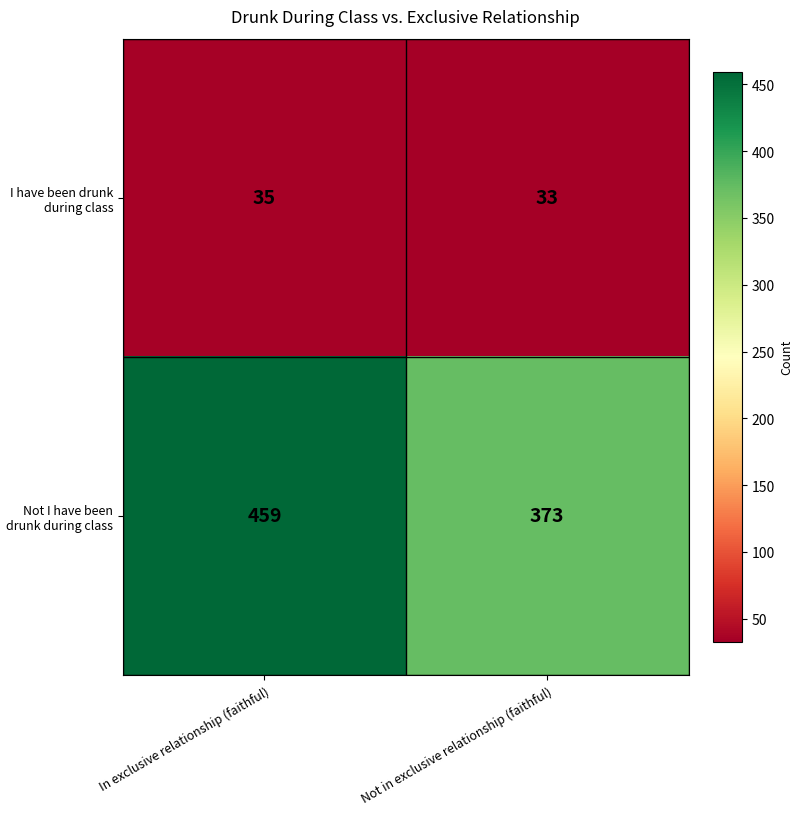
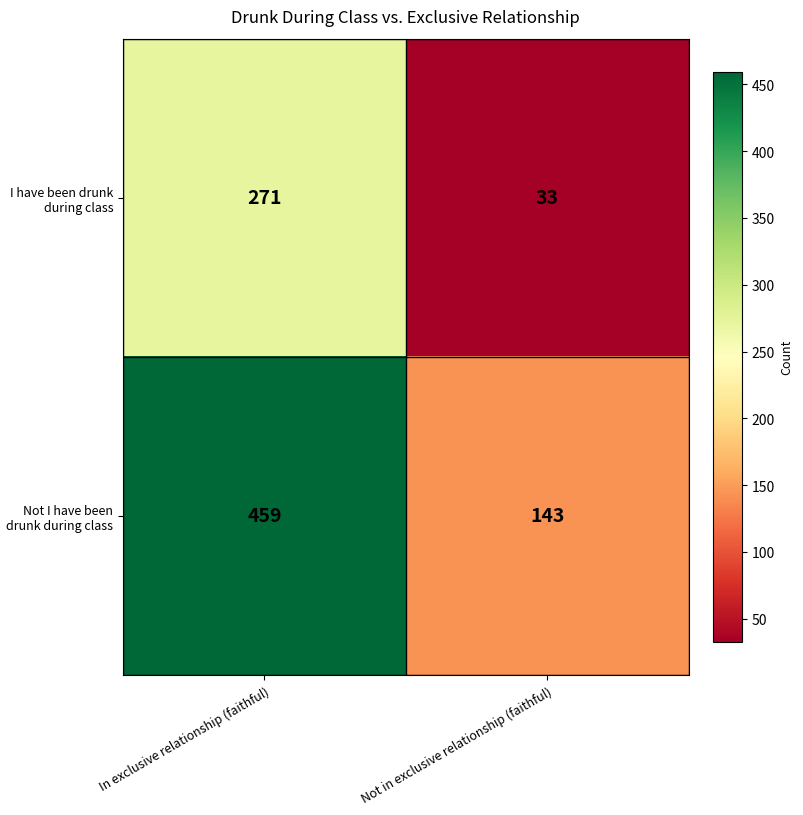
I have been drunk during class, In exclusive relationship (faithful): 35 -> 271
Not I have been drunk during class, Not in exclusive relationship (faithful): 373 -> 143
